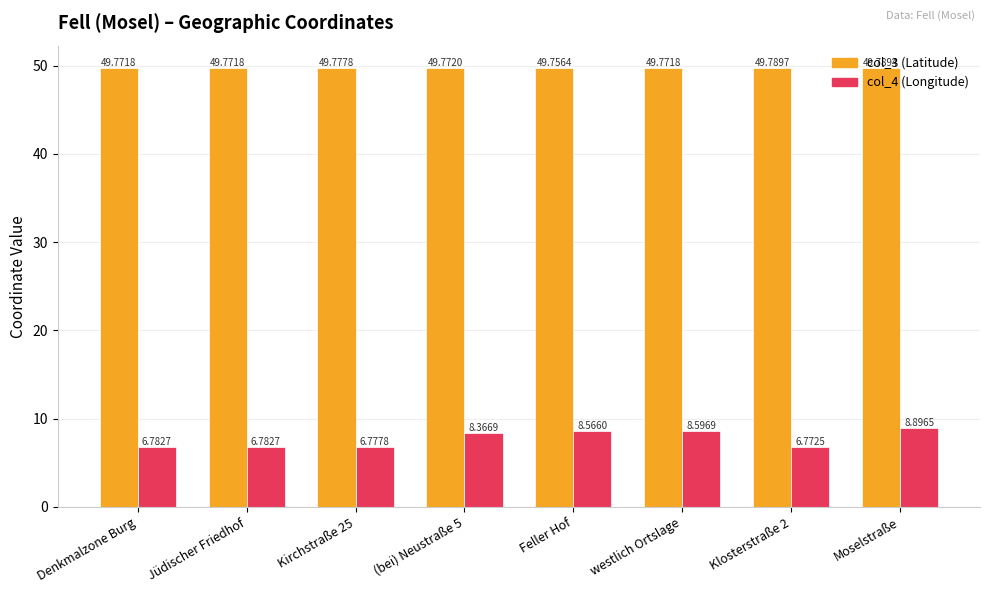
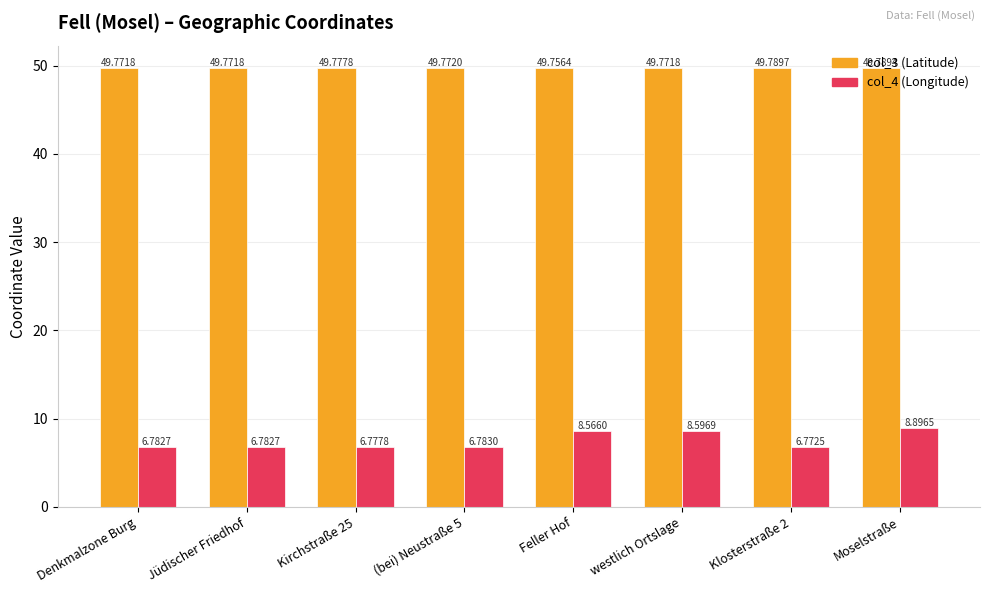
col_4 (Longitude), (bei) Neustraße 5: 8.3669 -> 6.7830
